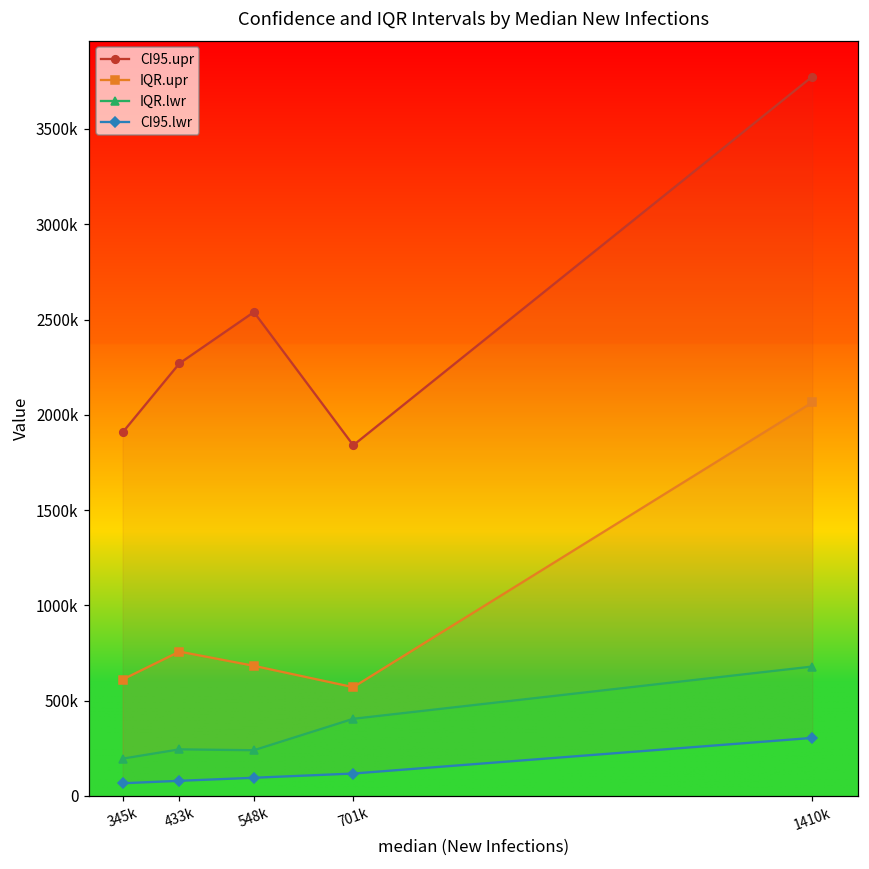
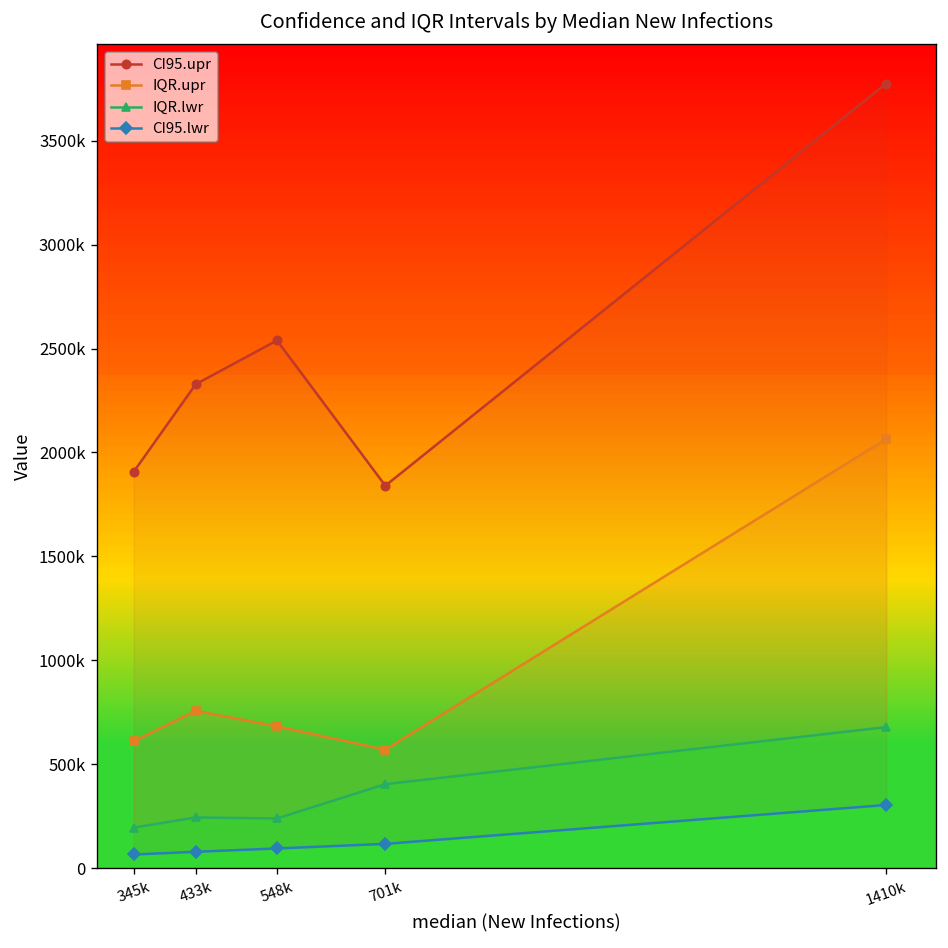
CI95.upr, 433k: 2270000 -> 2330000
